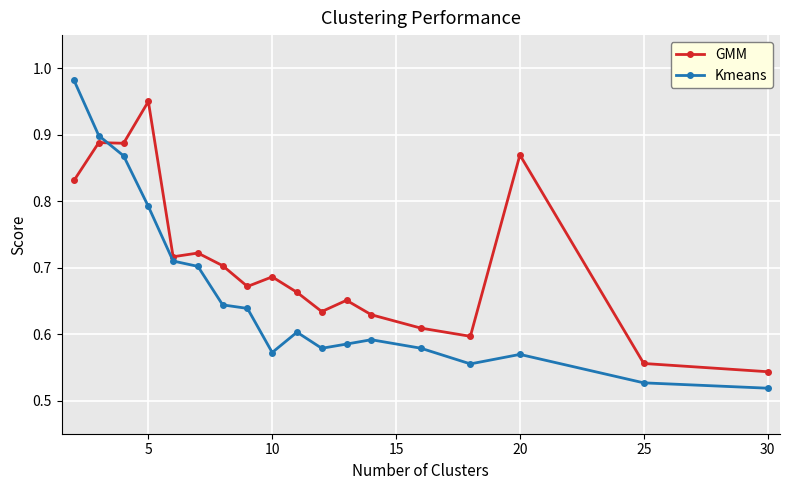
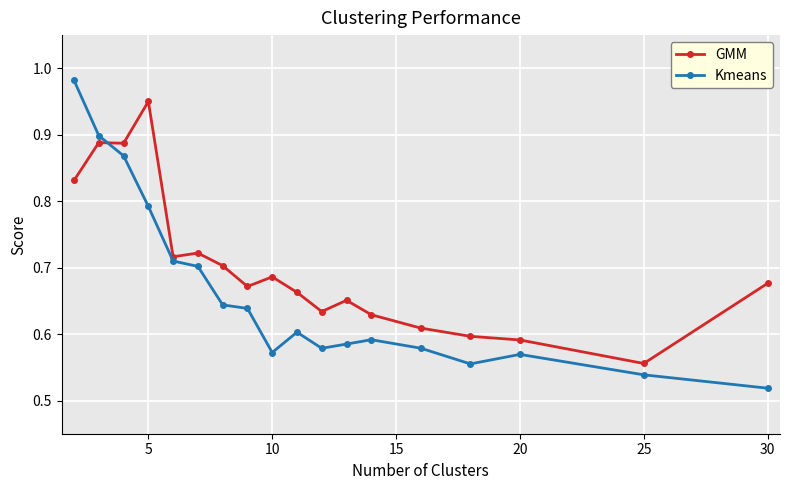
GMM, 20: 0.87 -> 0.59
Kmeans, 25: 0.53 -> 0.54
GMM, 30: 0.54 -> 0.68
